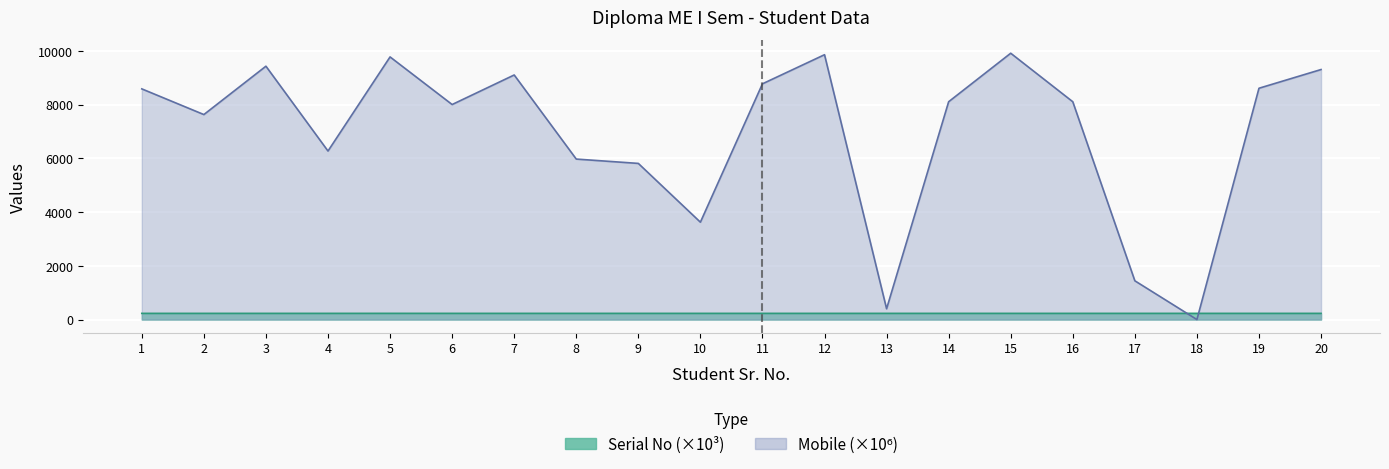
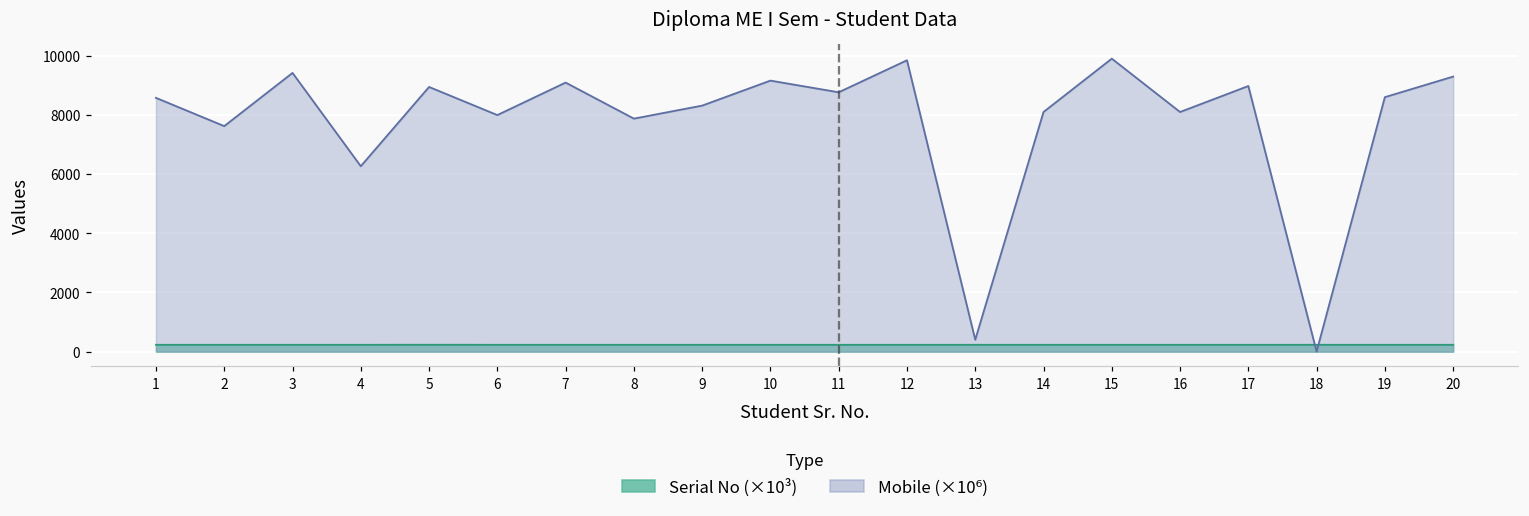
Mobile (×10⁶), 5: 9800 -> 9000
Mobile (×10⁶), 8: 6000 -> 7900
Mobile (×10⁶), 9: 5800 -> 8300
Mobile (×10⁶), 10: 3600 -> 9200
Mobile (×10⁶), 17: 1400 -> 9000
